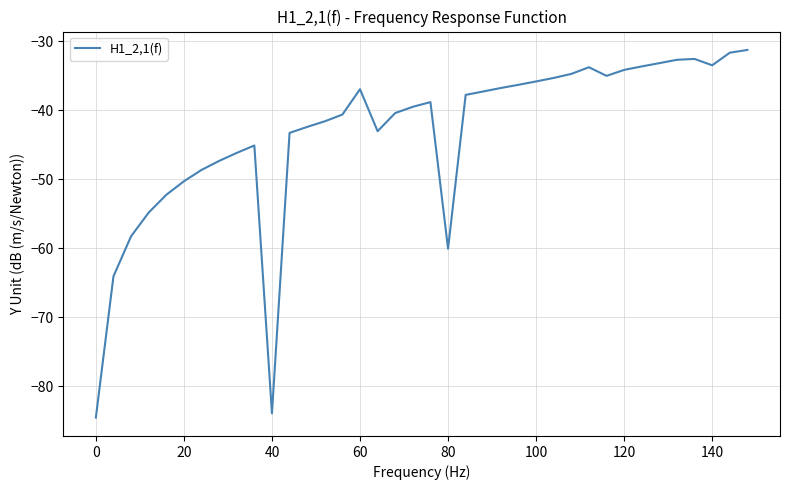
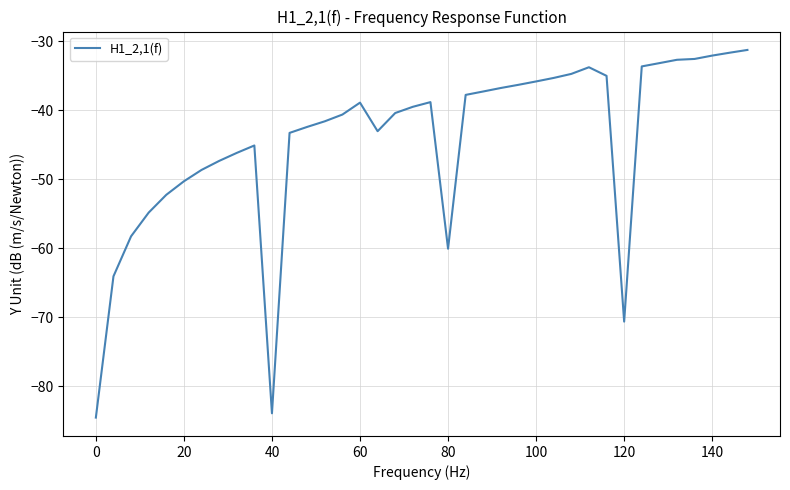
60: -37 -> -39
120: -34 -> -71
140: -33 -> -32
